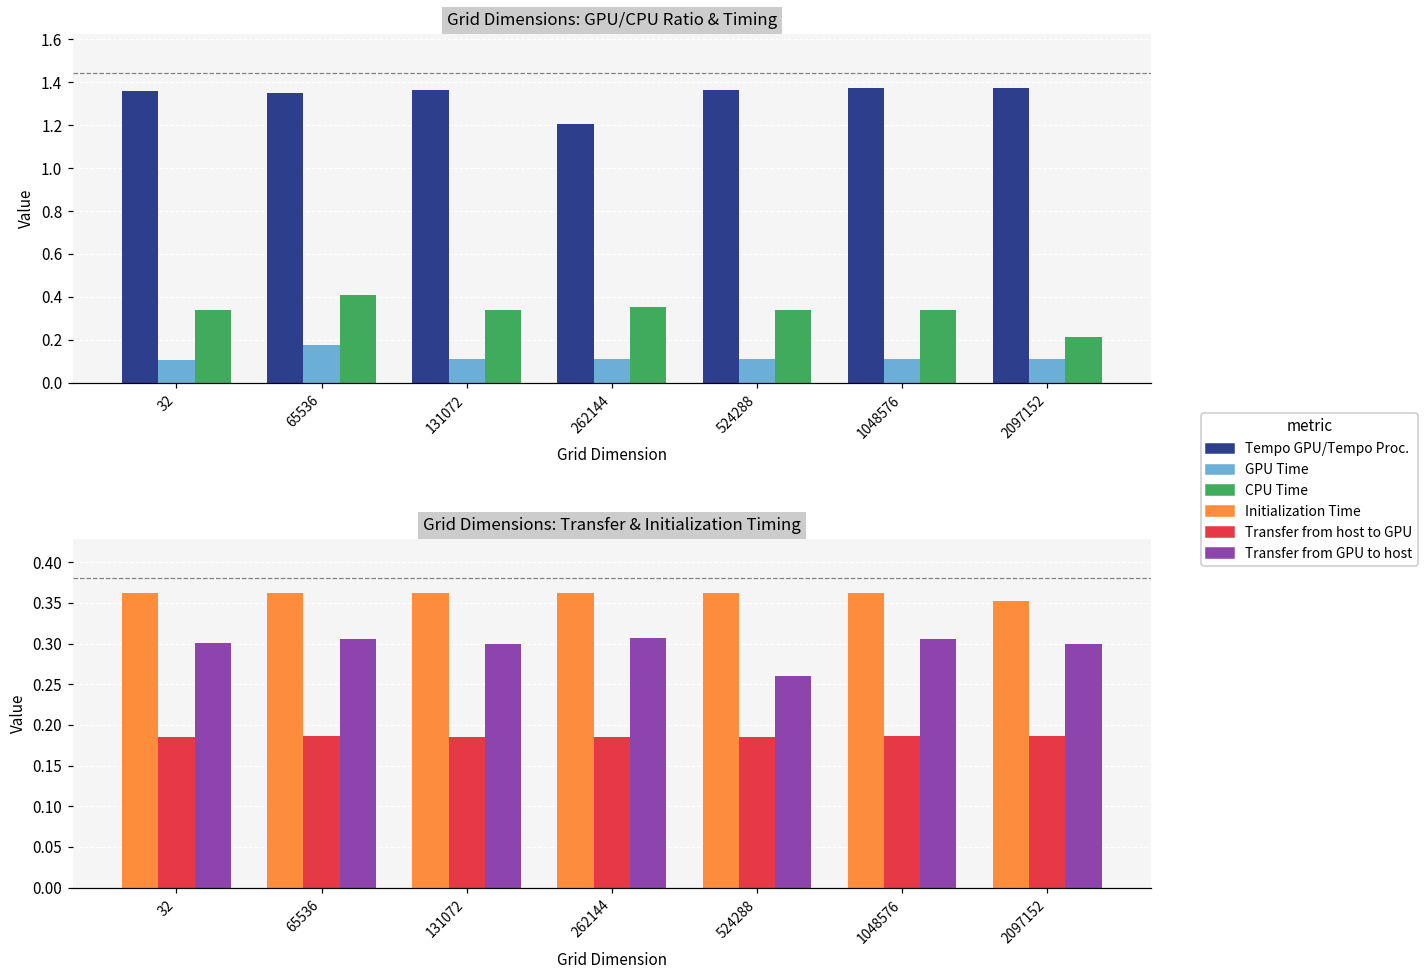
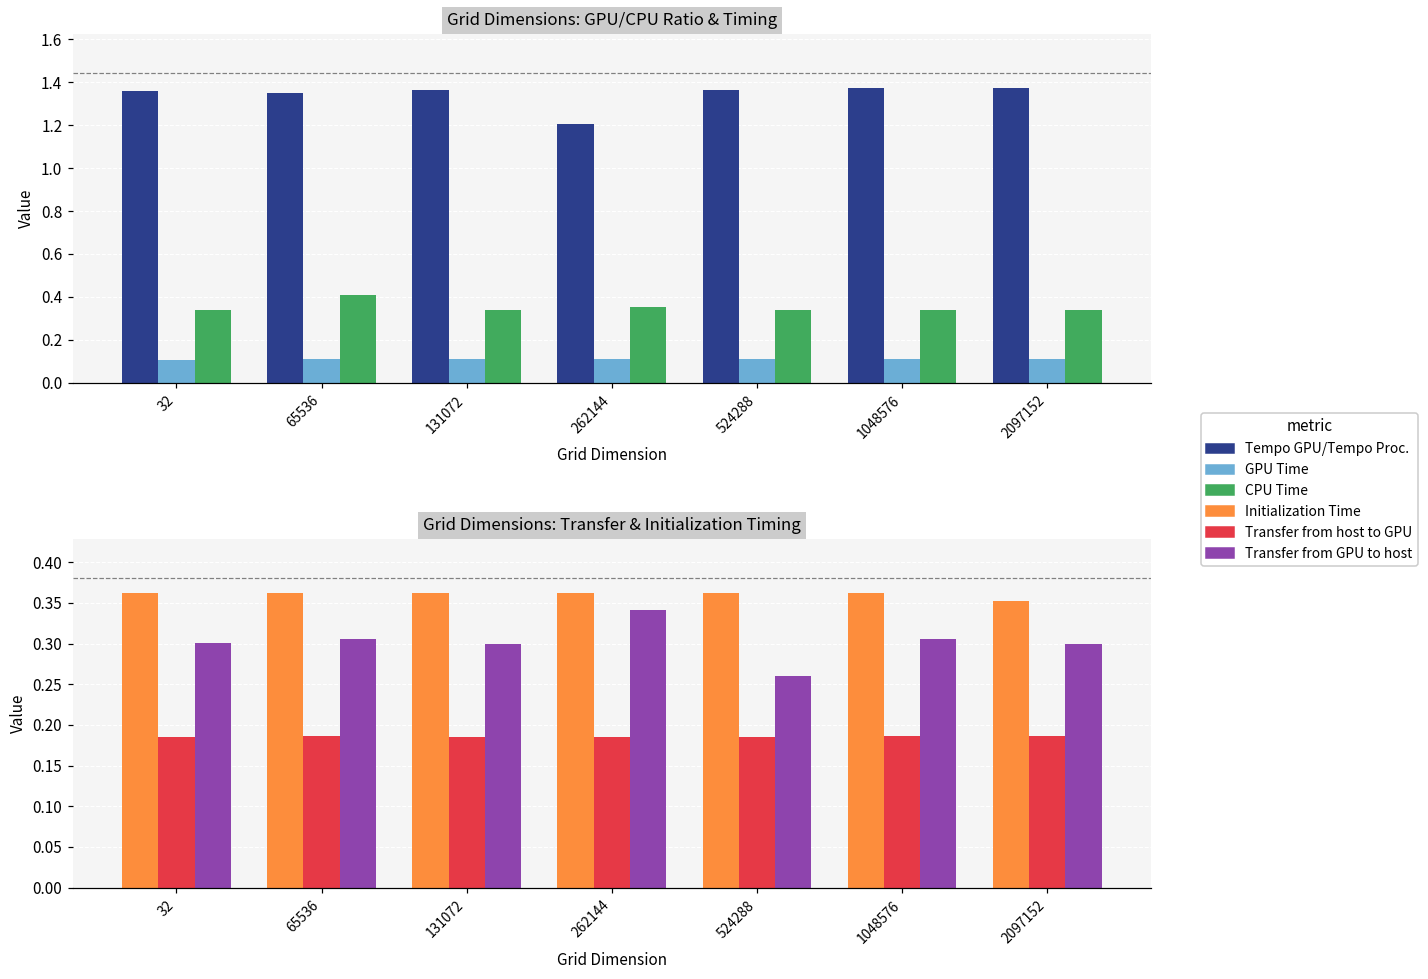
Grid Dimensions: GPU/CPU Ratio & Timing, GPU Time, 65536: 0.17 -> 0.11
Grid Dimensions: GPU/CPU Ratio & Timing, CPU Time, 2097152: 0.22 -> 0.34
Grid Dimensions: Transfer & Initialization Timing, Transfer from GPU to host, 262144: 0.31 -> 0.34
